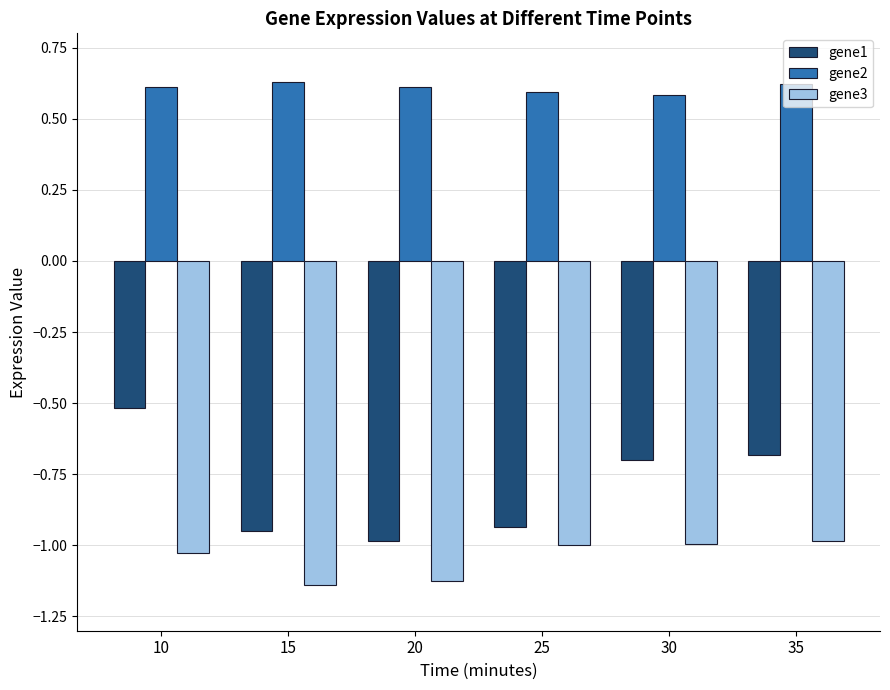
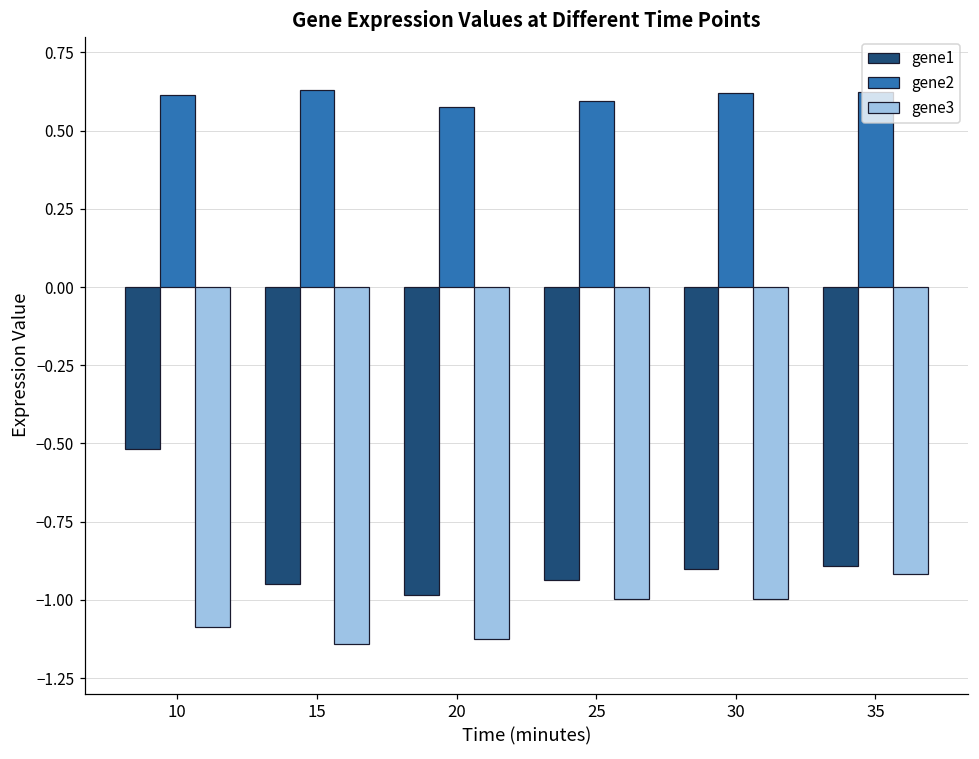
gene3, 10: -1.03 -> -1.09
gene2, 20: 0.61 -> 0.57
gene1, 30: -0.70 -> -0.90
gene2, 30: 0.58 -> 0.62
gene1, 35: -0.68 -> -0.89
gene3, 35: -0.98 -> -0.92
